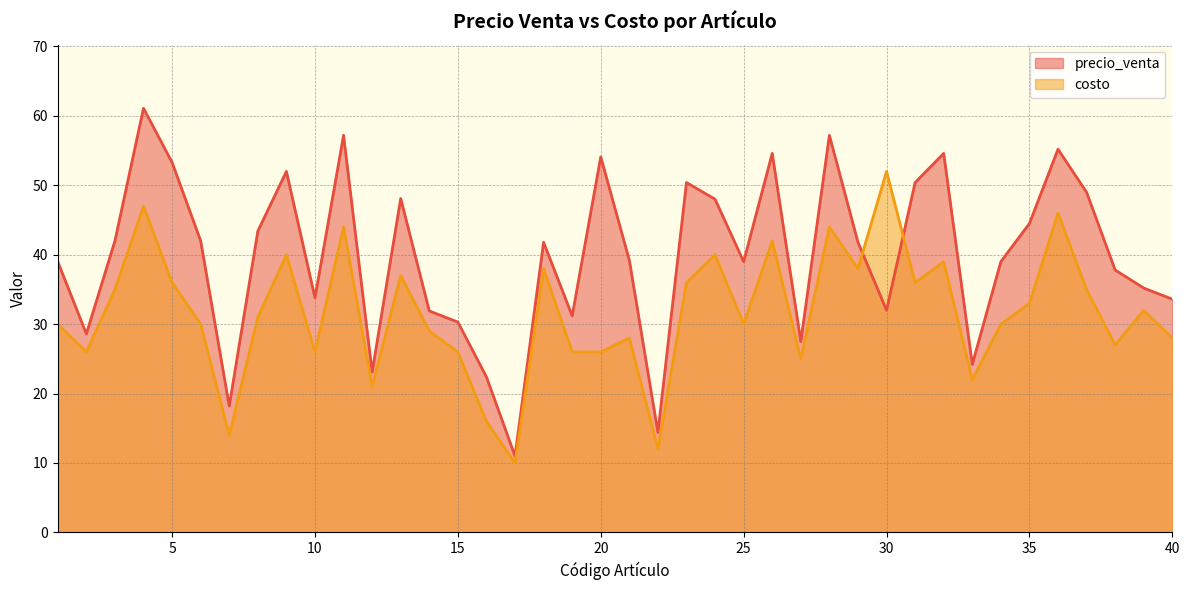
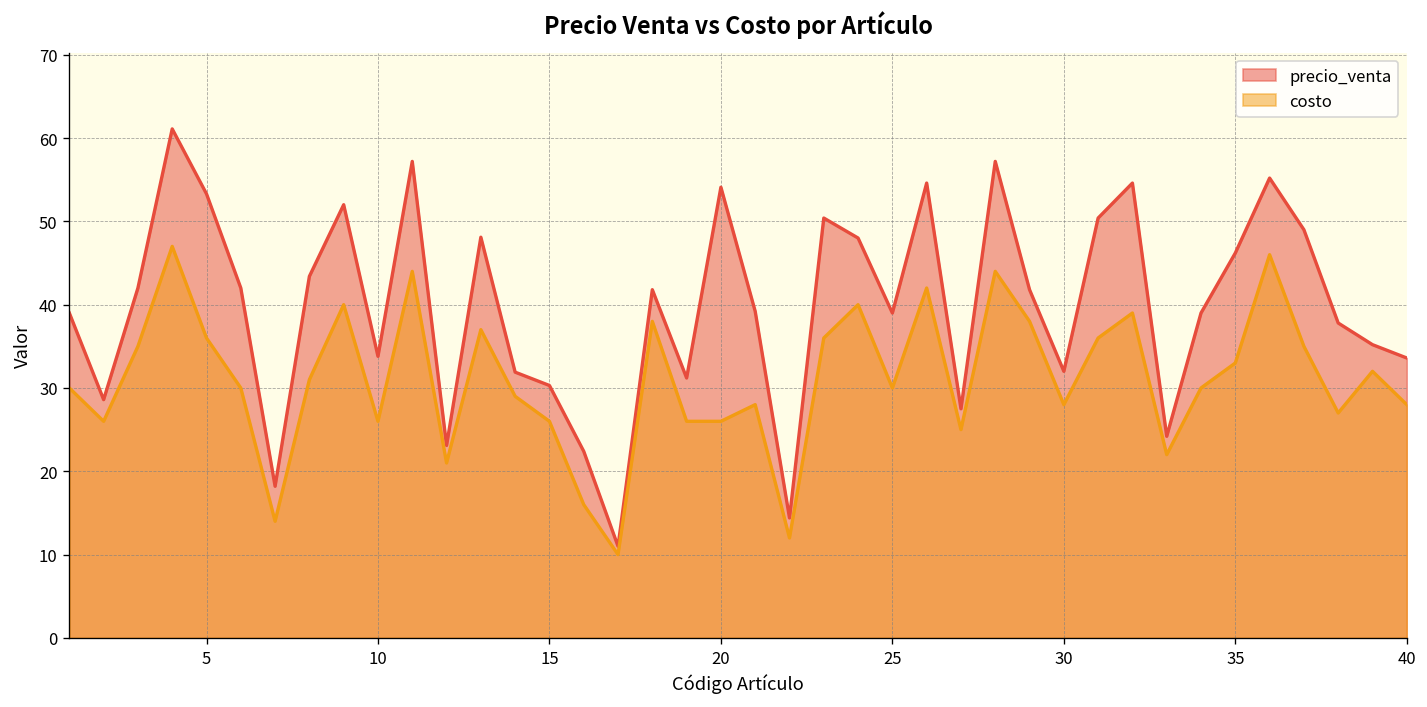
costo, 30: 52 -> 28
precio_venta, 35: 45 -> 46
